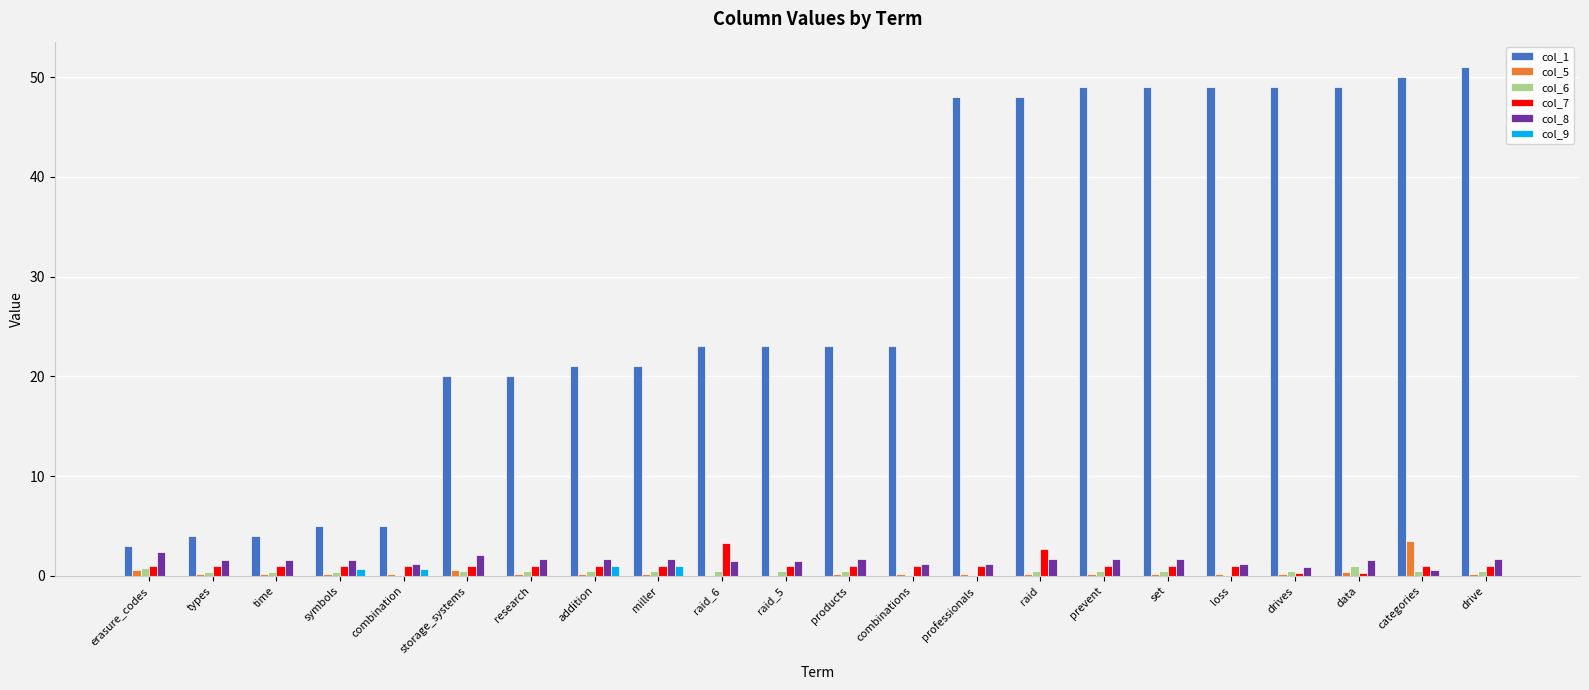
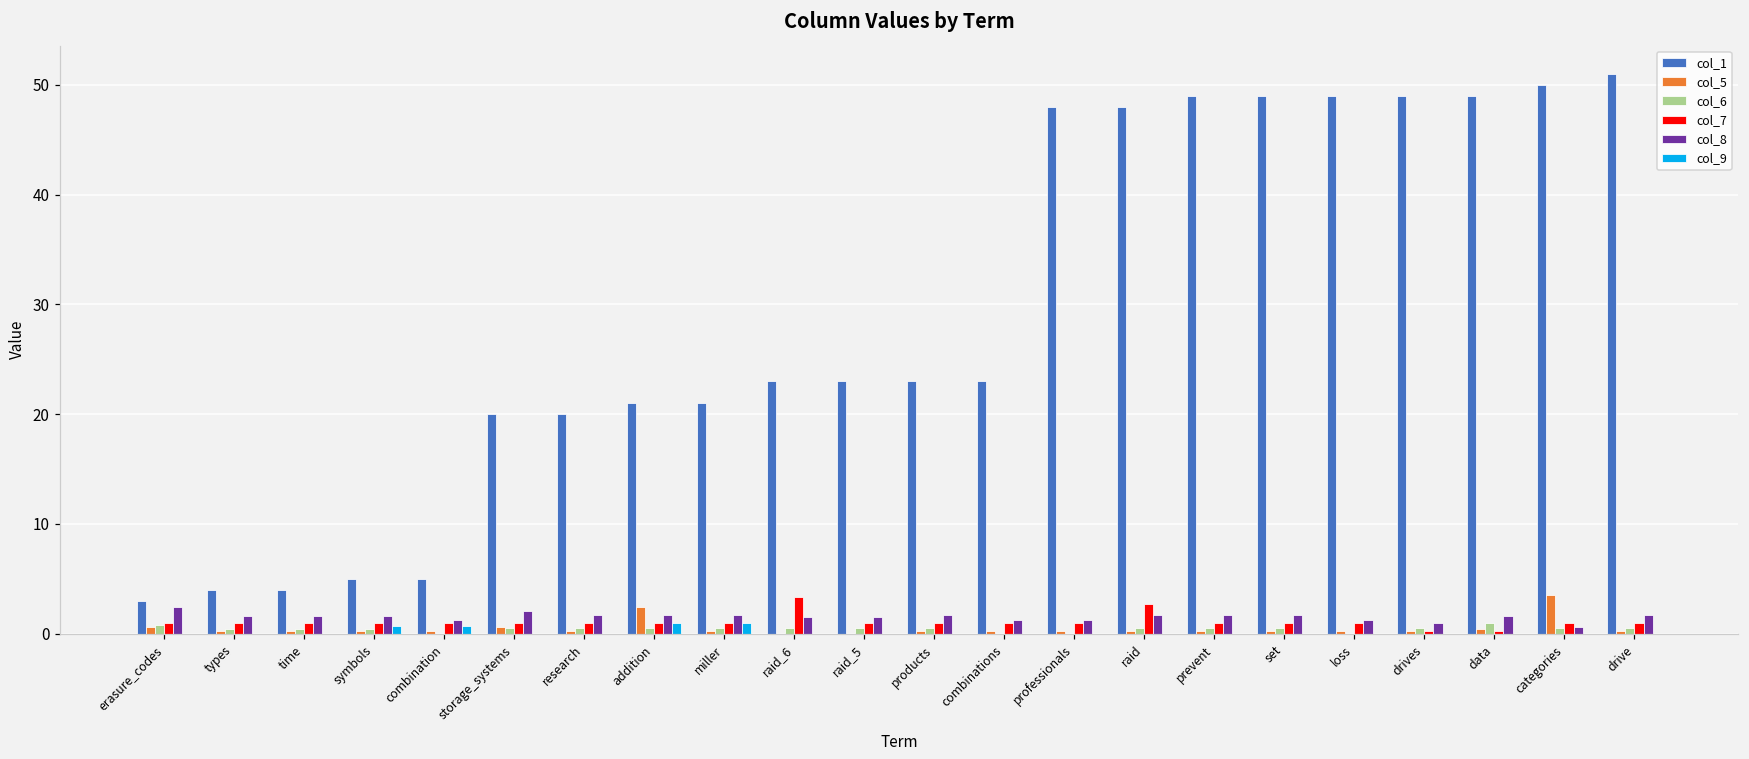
col_5, addition: 0 -> 2
